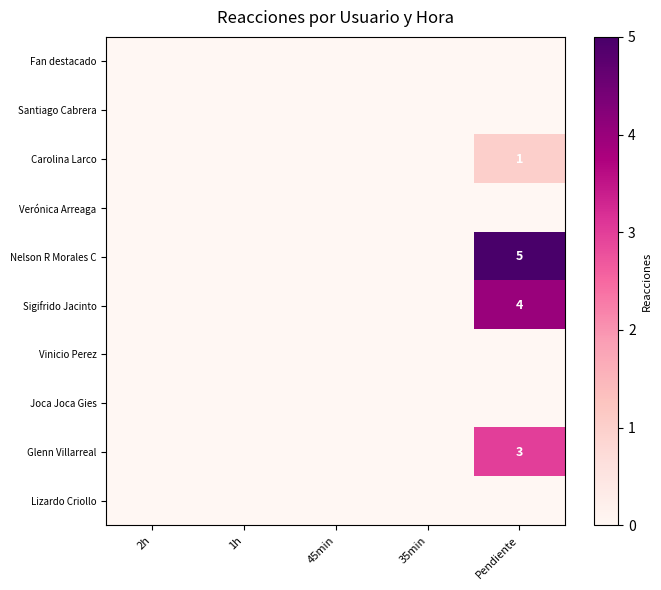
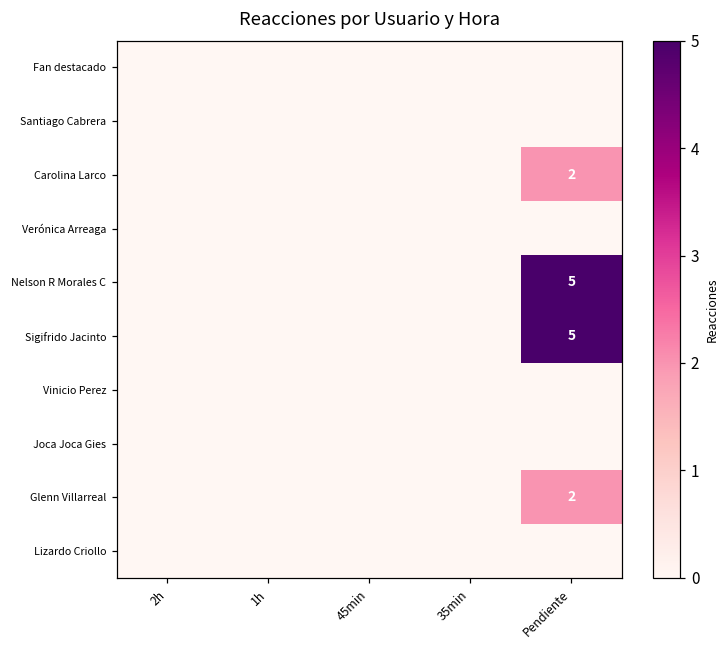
Carolina Larco, Pendiente: 1 -> 2
Sigifrido Jacinto, Pendiente: 4 -> 5
Glenn Villarreal, Pendiente: 3 -> 2
